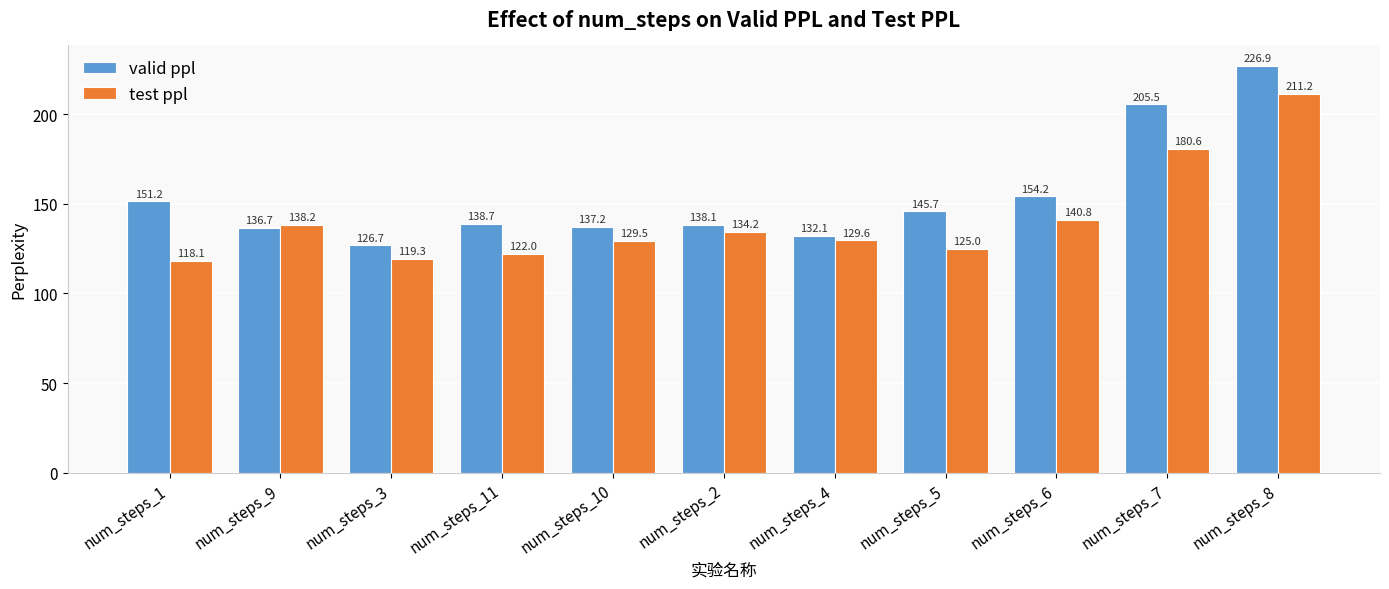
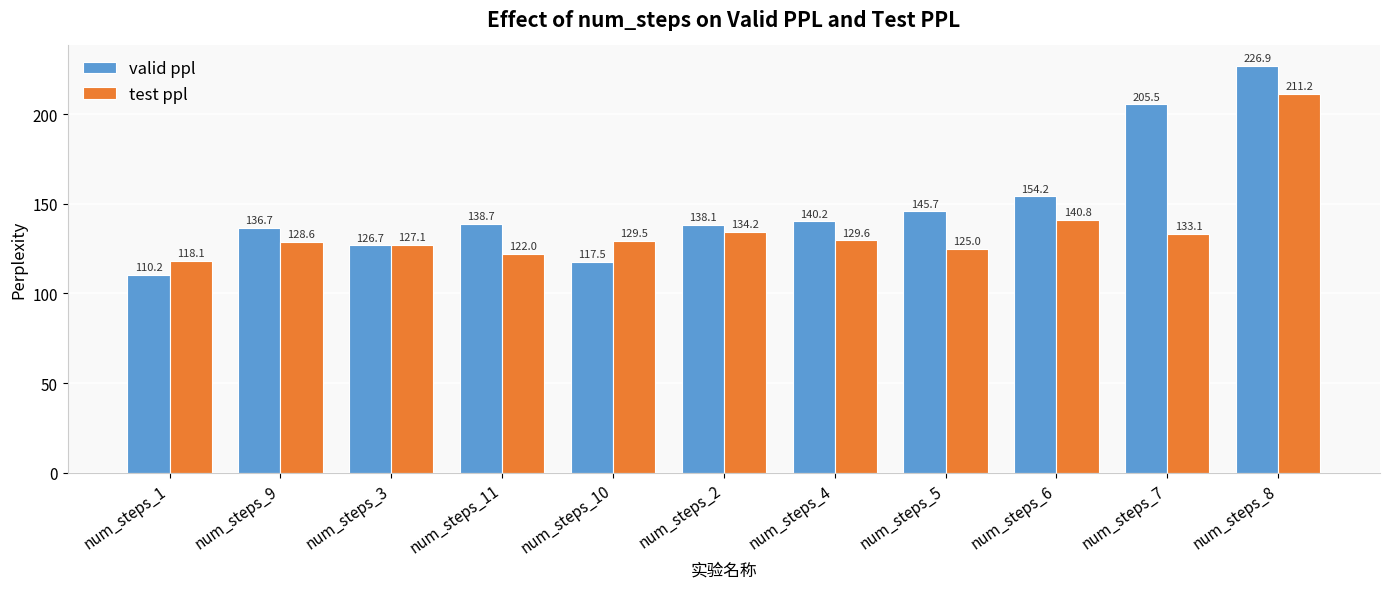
valid ppl, num_steps_1: 151.2 -> 110.2
test ppl, num_steps_9: 138.2 -> 128.6
test ppl, num_steps_3: 119.3 -> 127.1
valid ppl, num_steps_10: 137.2 -> 117.5
valid ppl, num_steps_4: 132.1 -> 140.2
test ppl, num_steps_7: 180.6 -> 133.1
